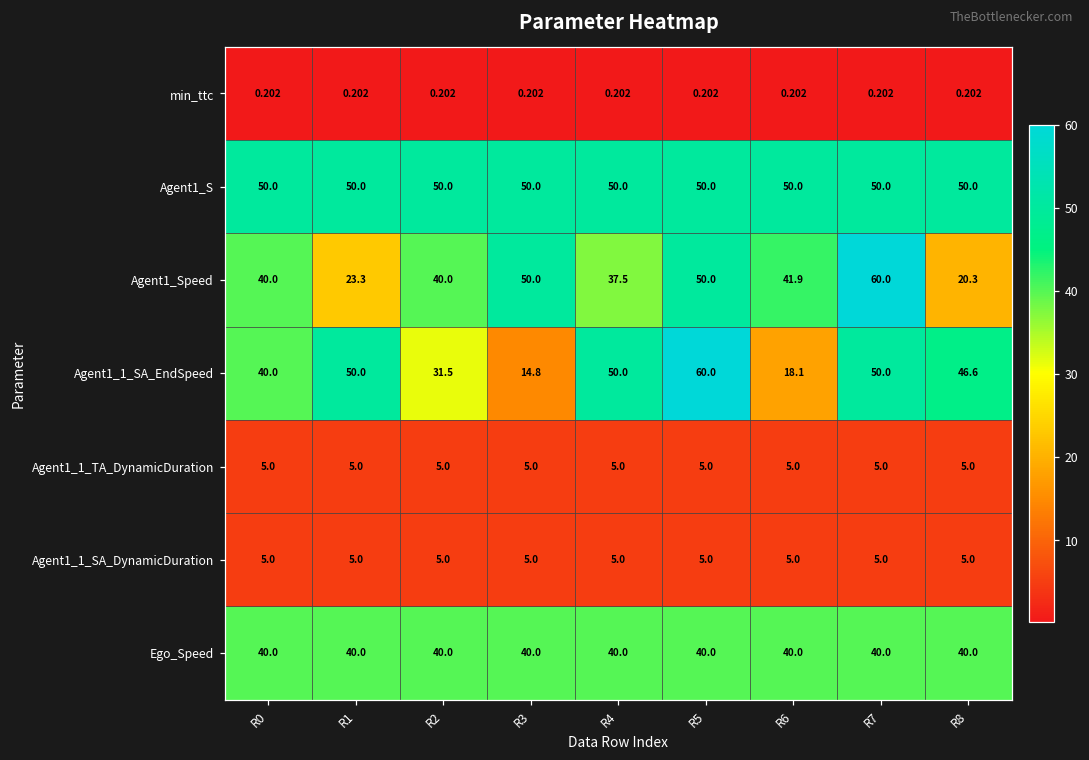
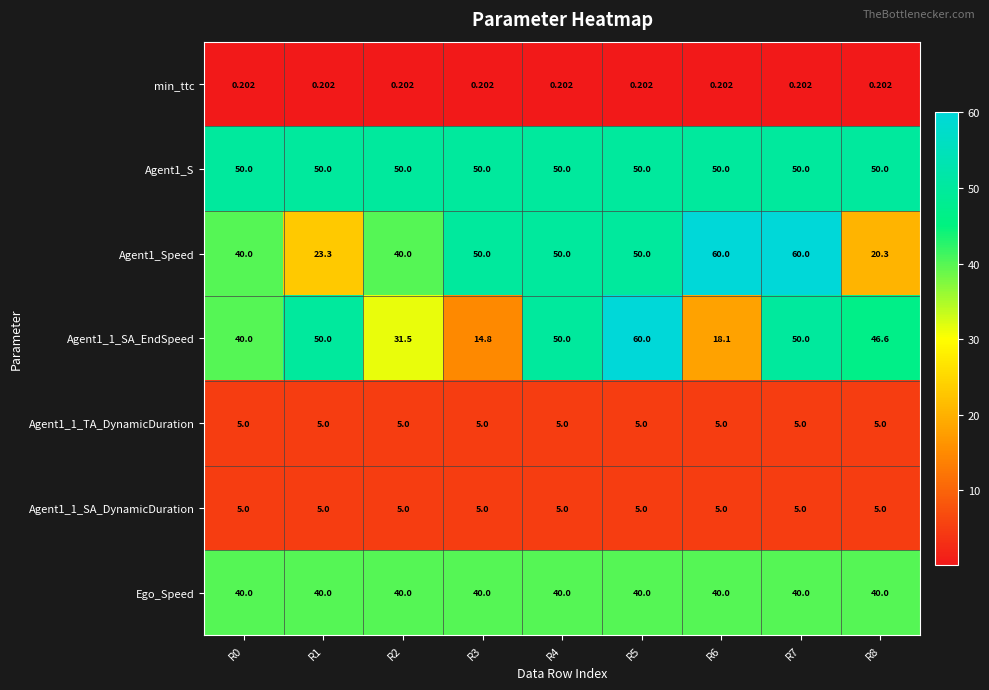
Agent1_Speed, R4: 37.5 -> 50.0
Agent1_Speed, R6: 41.9 -> 60.0
